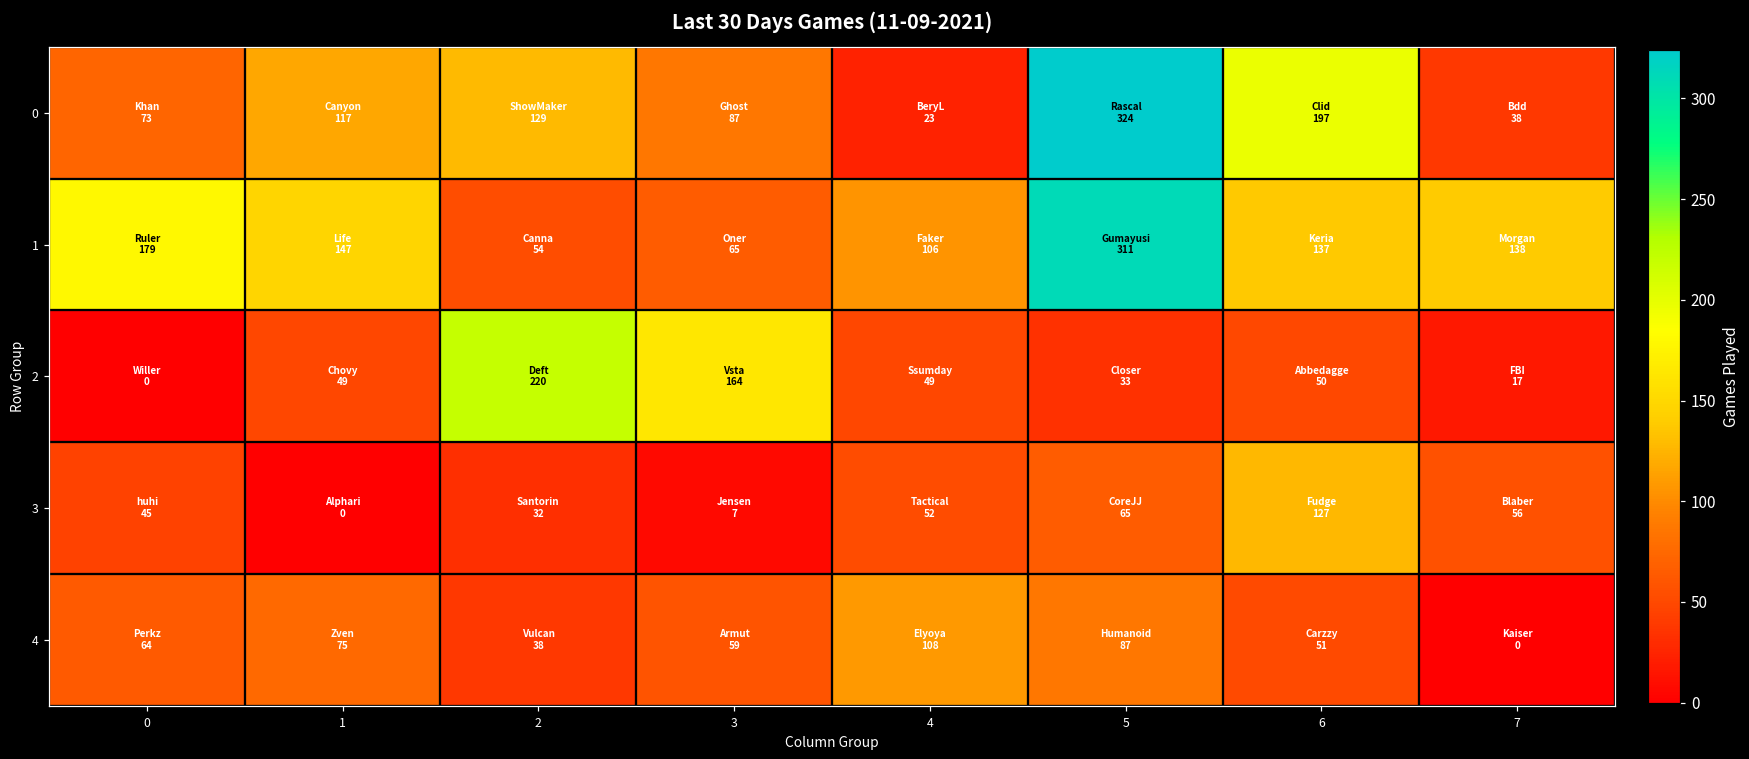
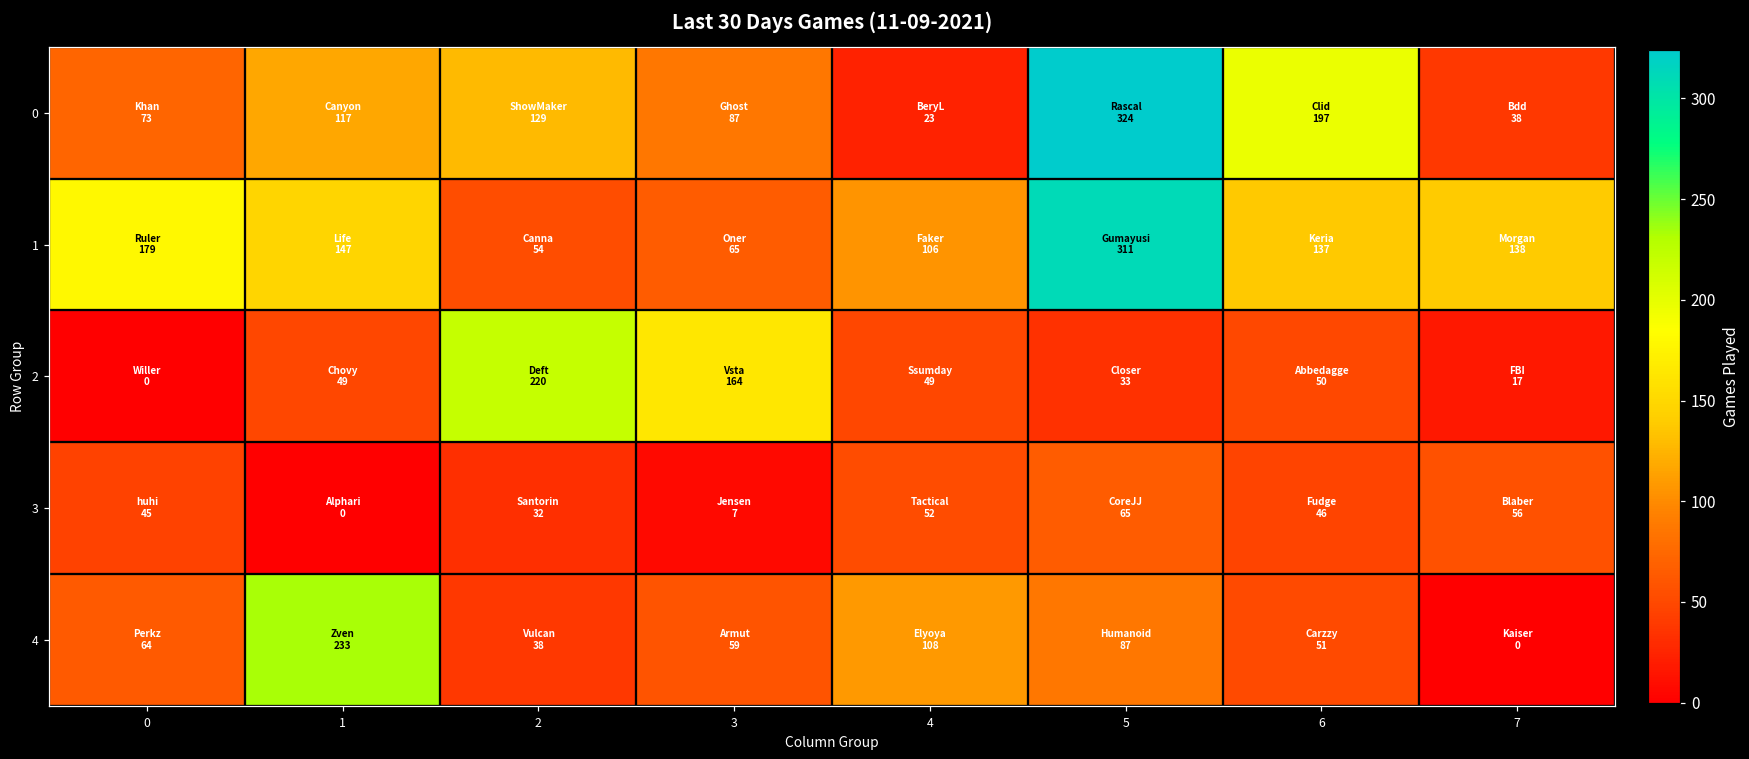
3, 6: 127 -> 46
4, 1: 75 -> 233
